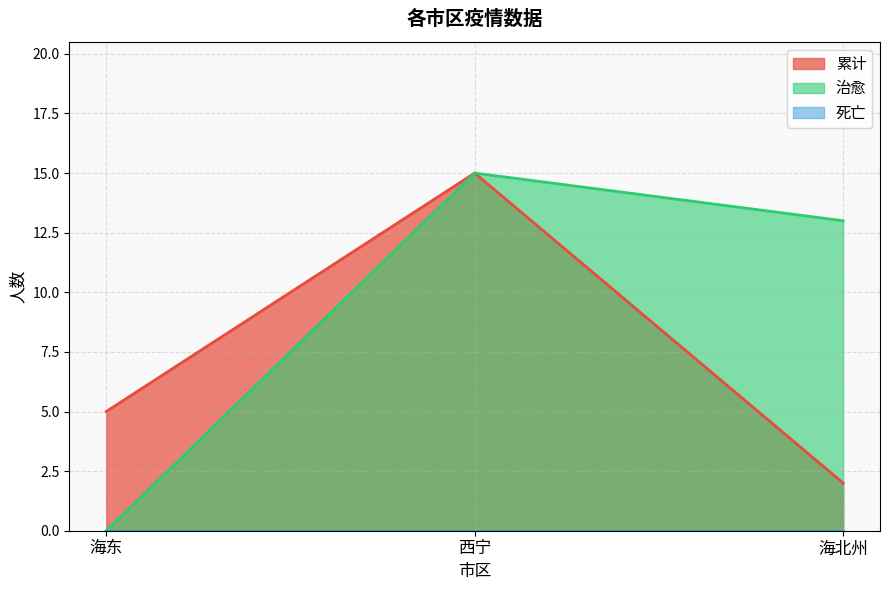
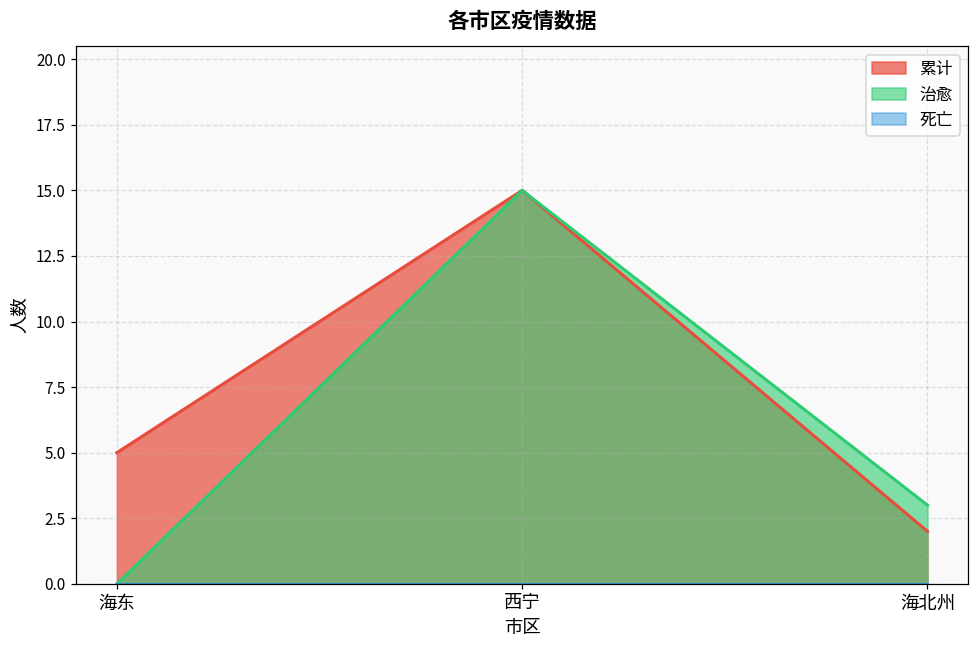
治愈, 海北州: 13 -> 3
